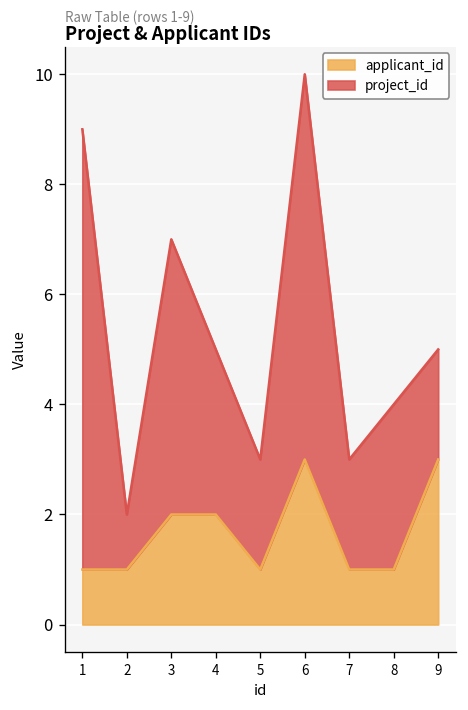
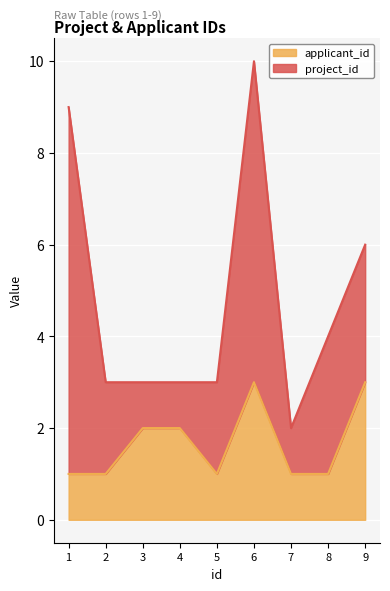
project_id, 2: 1 -> 2
project_id, 3: 5 -> 1
project_id, 4: 3 -> 1
project_id, 7: 2 -> 1
project_id, 9: 2 -> 3
